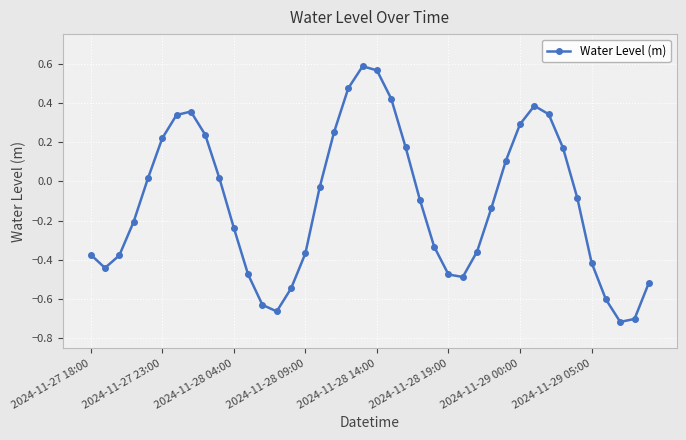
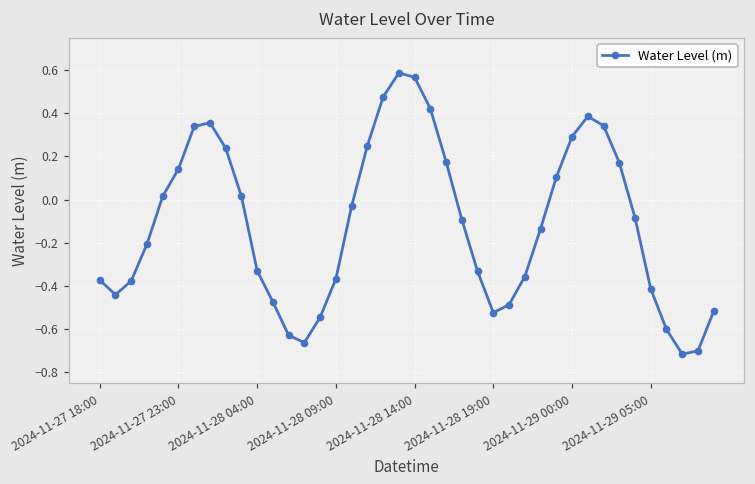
2024-11-27 23:00: 0.22 -> 0.14
2024-11-28 04:00: -0.24 -> -0.33
2024-11-28 19:00: -0.47 -> -0.52
